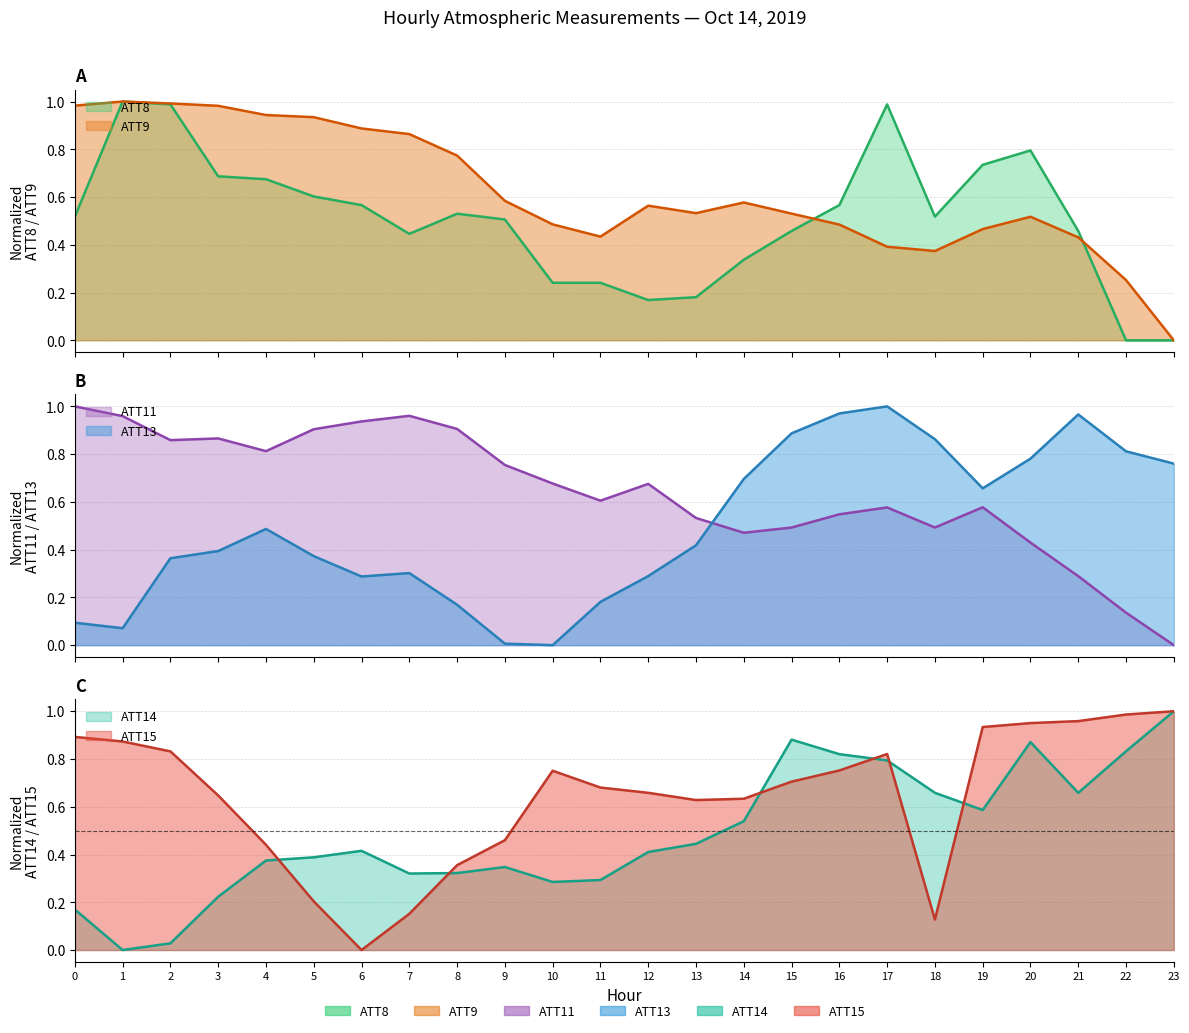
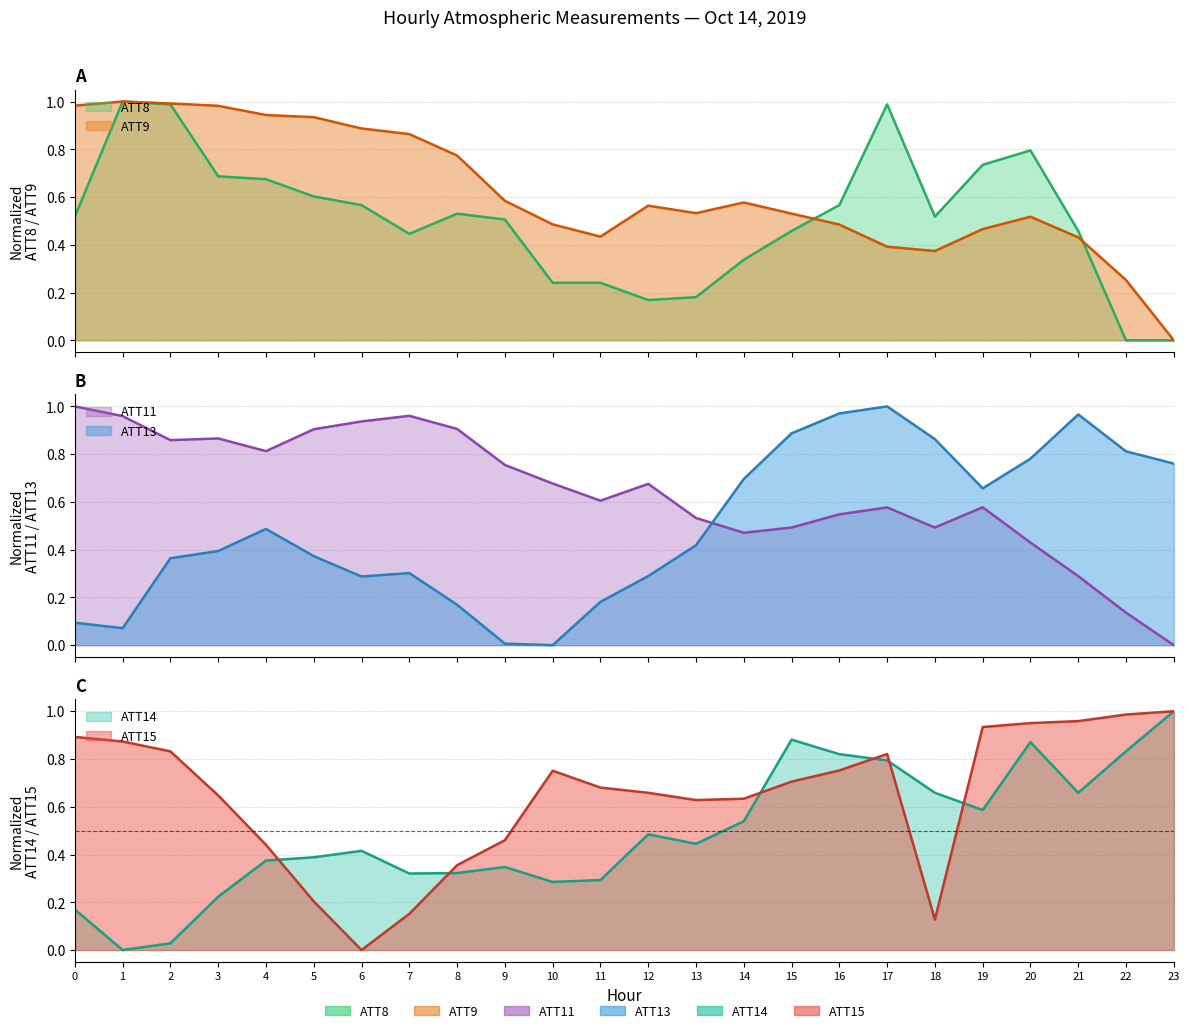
C, ATT14, 12: 0.41 -> 0.48
